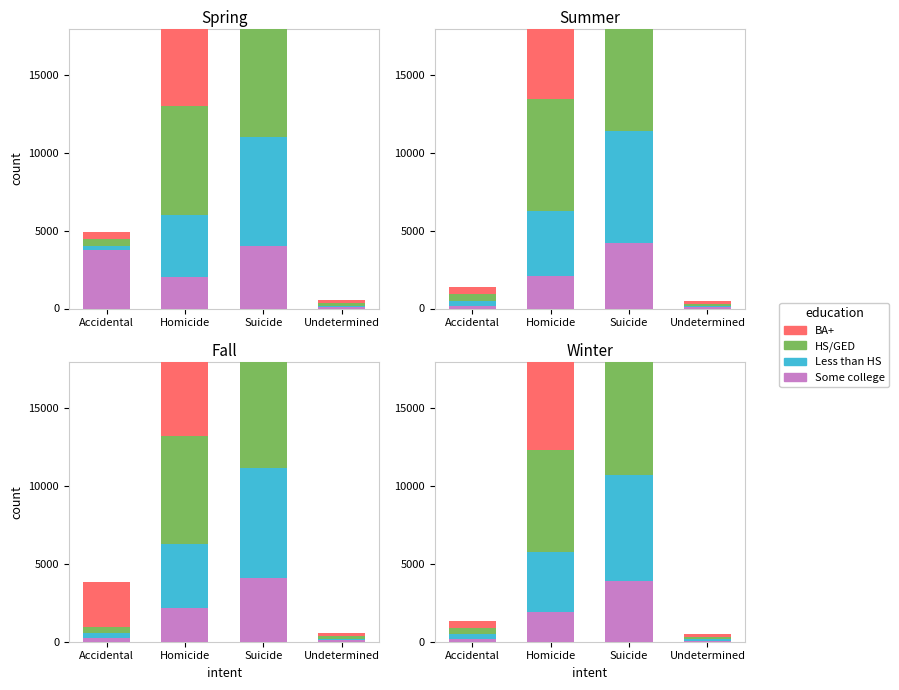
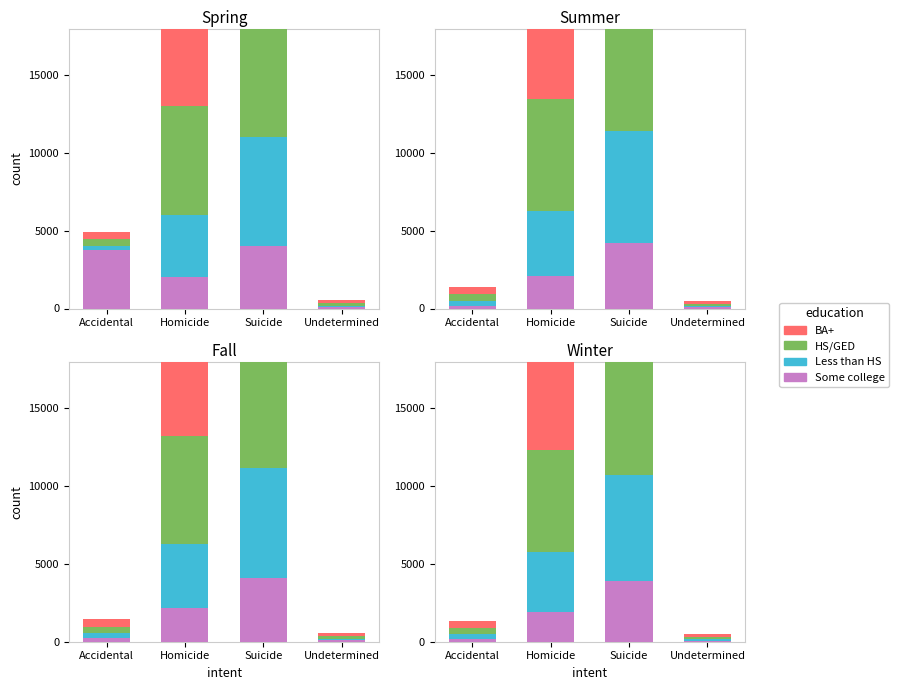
Fall, BA+, Accidental: 2900 -> 500
